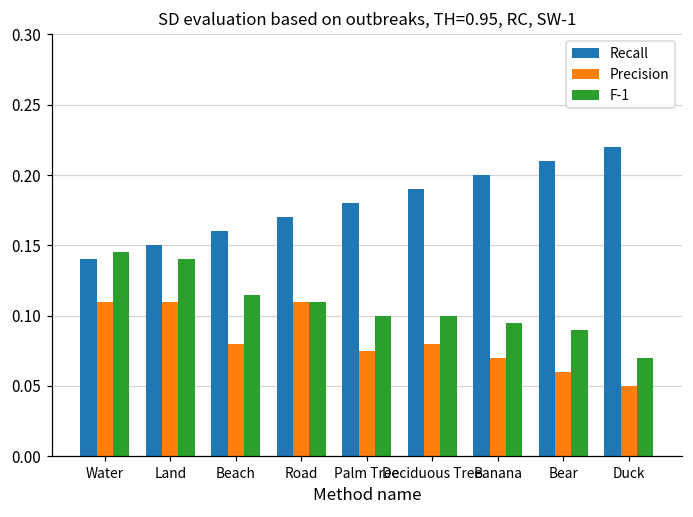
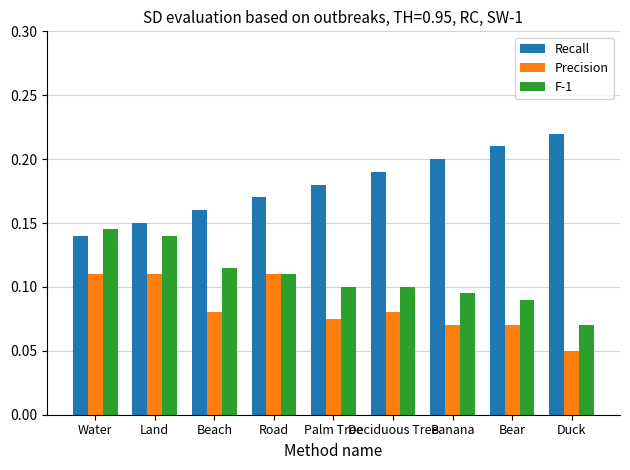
Precision, Bear: 0.060 -> 0.070
